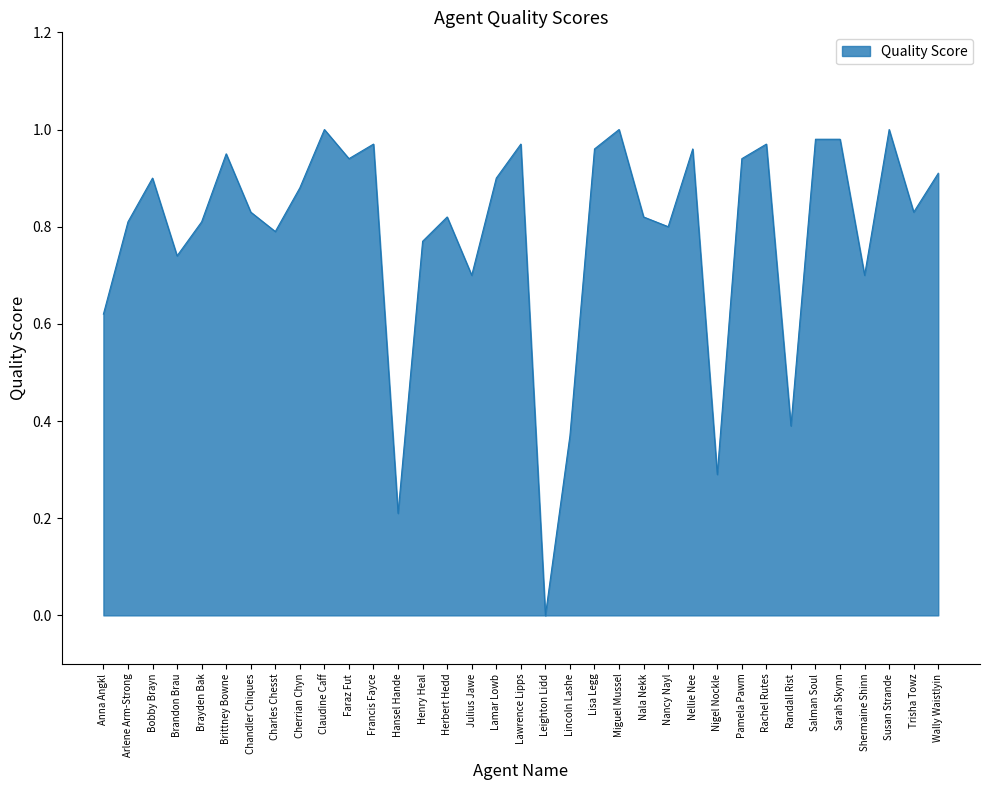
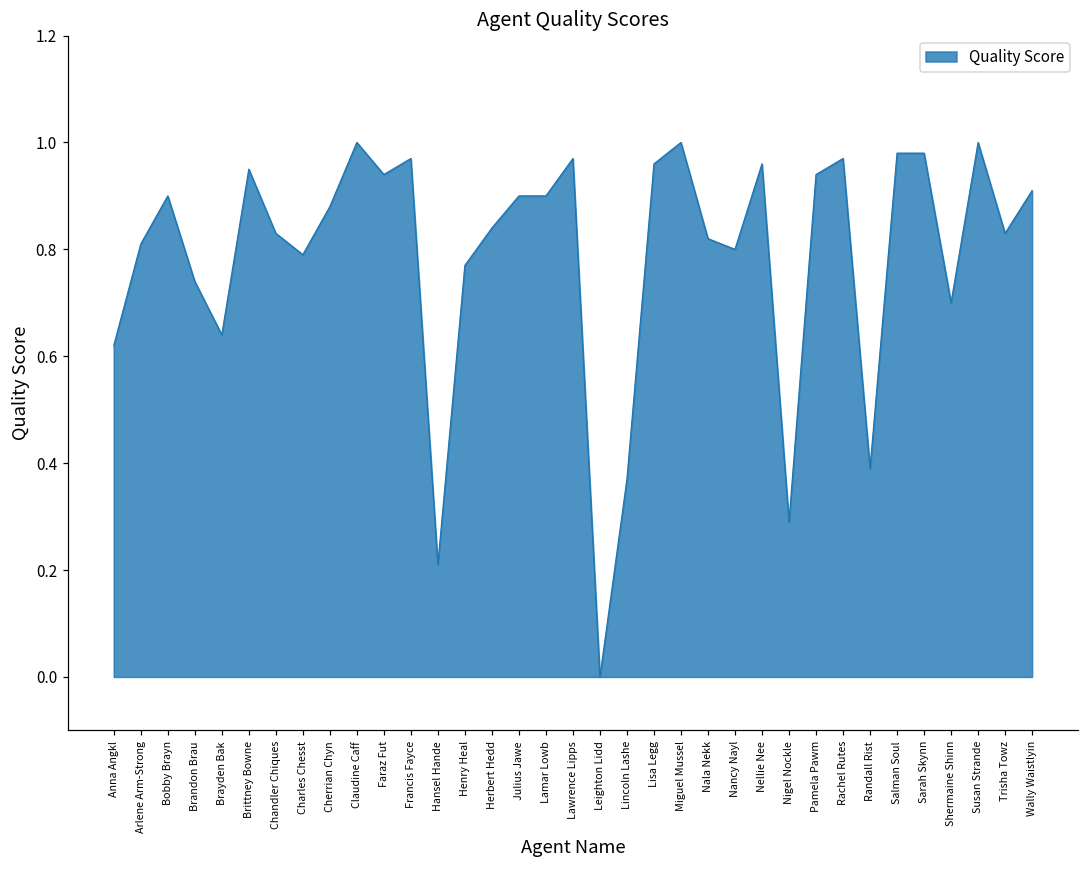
Brayden Bak: 0.81 -> 0.64
Herbert Hedd: 0.82 -> 0.84
Julius Jawe: 0.7 -> 0.9
